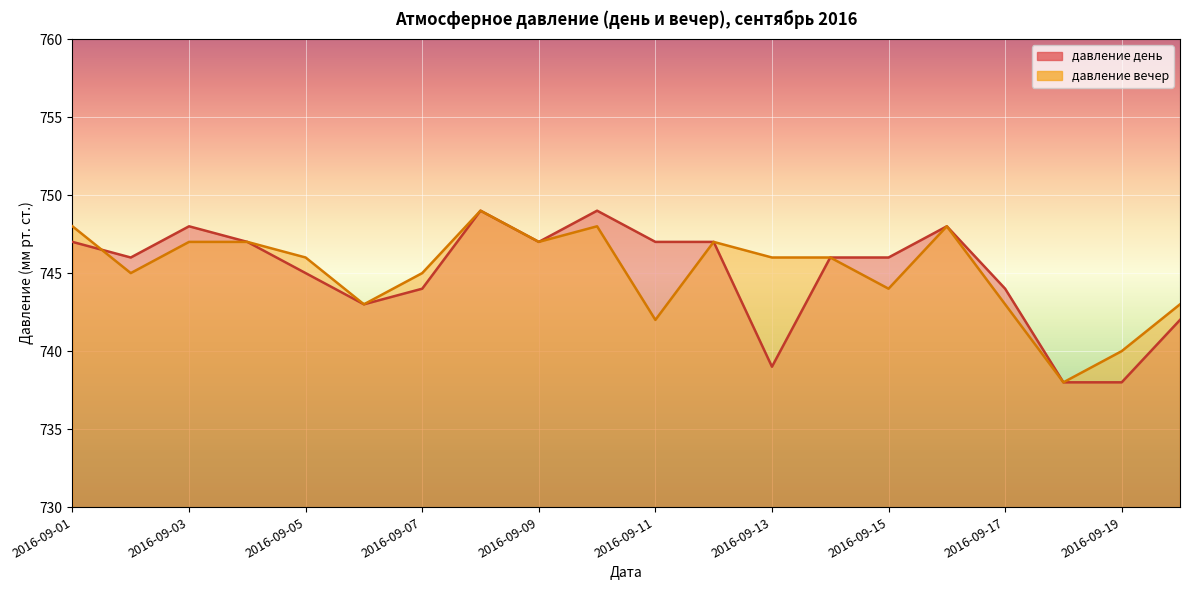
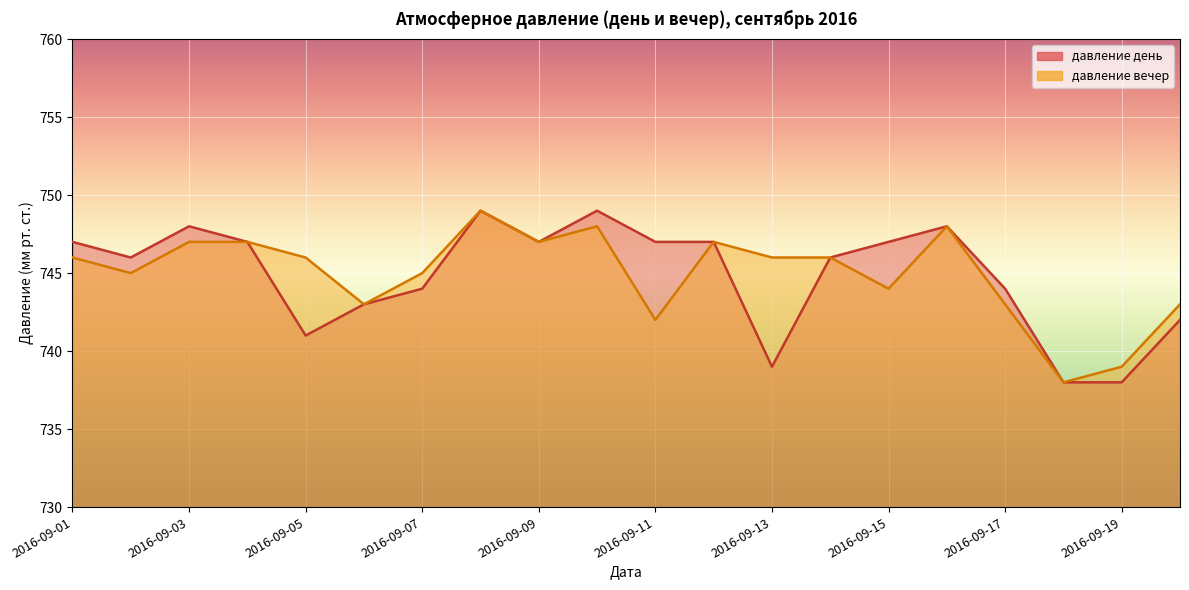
давление вечер, 2016-09-01: 748 -> 746
давление день, 2016-09-05: 745 -> 741
давление день, 2016-09-15: 746 -> 747
давление вечер, 2016-09-19: 740 -> 739
